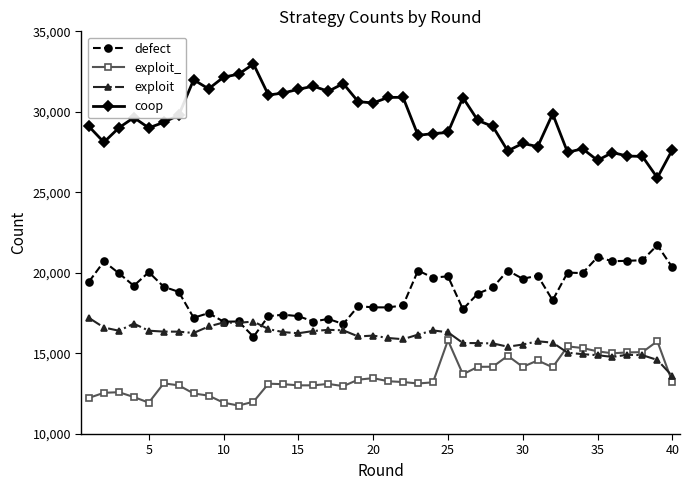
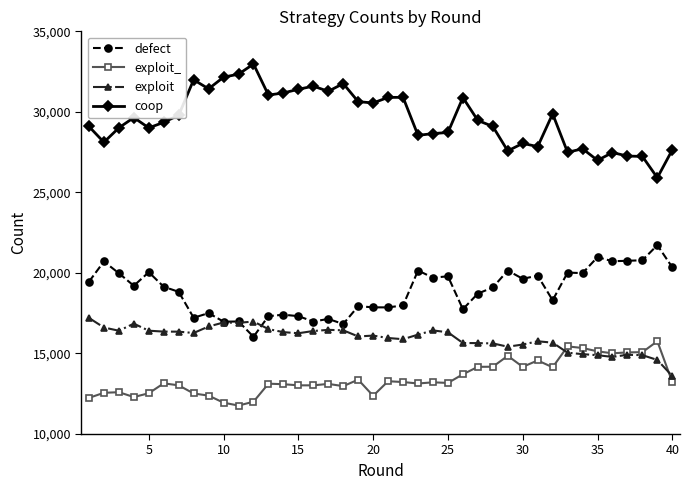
exploit_, 5: 11,900 -> 12,500
exploit_, 20: 13,500 -> 12,400
exploit_, 25: 15,800 -> 13,200
